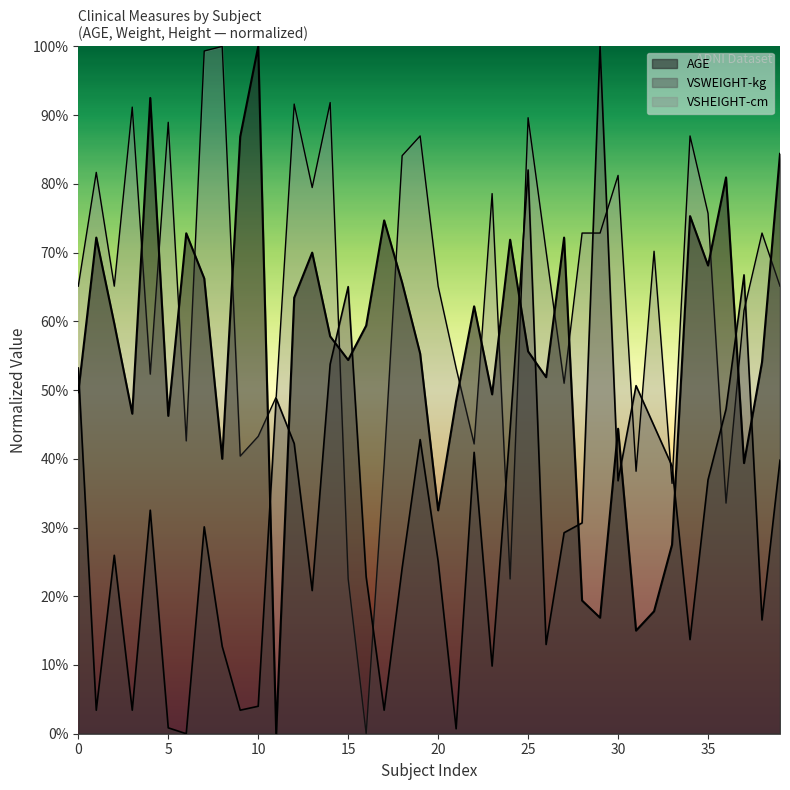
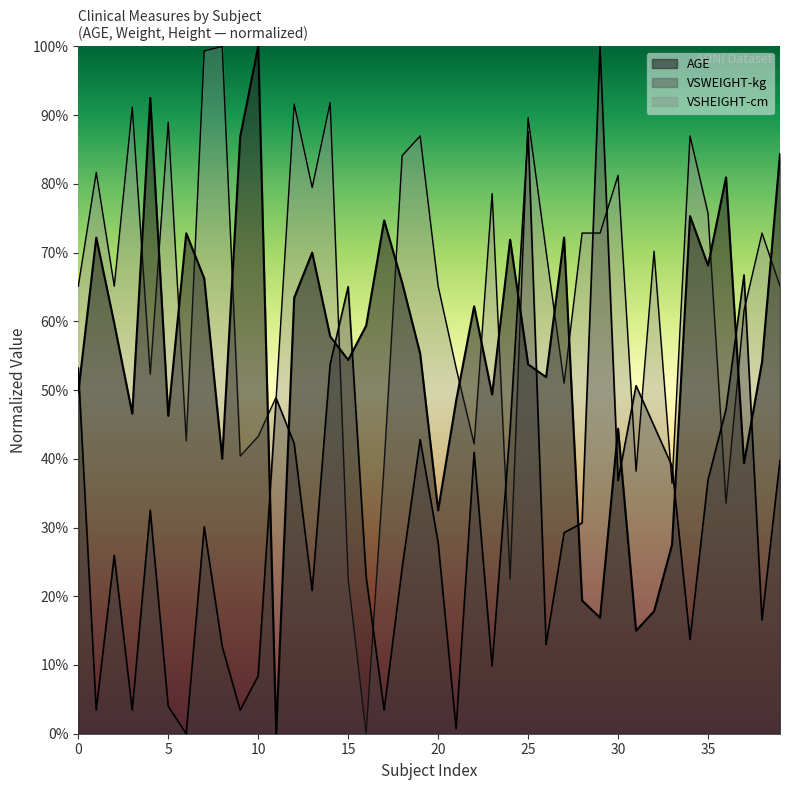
VSWEIGHT-kg, 5: 1% -> 4%
VSWEIGHT-kg, 10: 4% -> 8%
VSWEIGHT-kg, 20: 25% -> 28%
AGE, 25: 56% -> 54%
VSWEIGHT-kg, 25: 82% -> 88%
